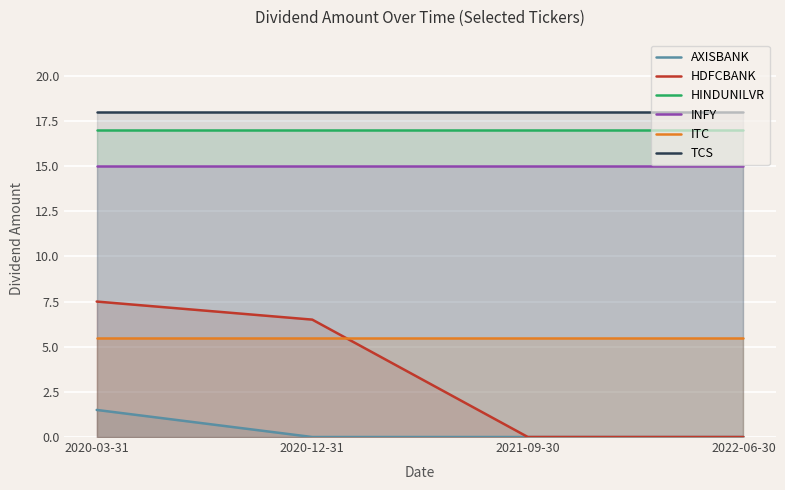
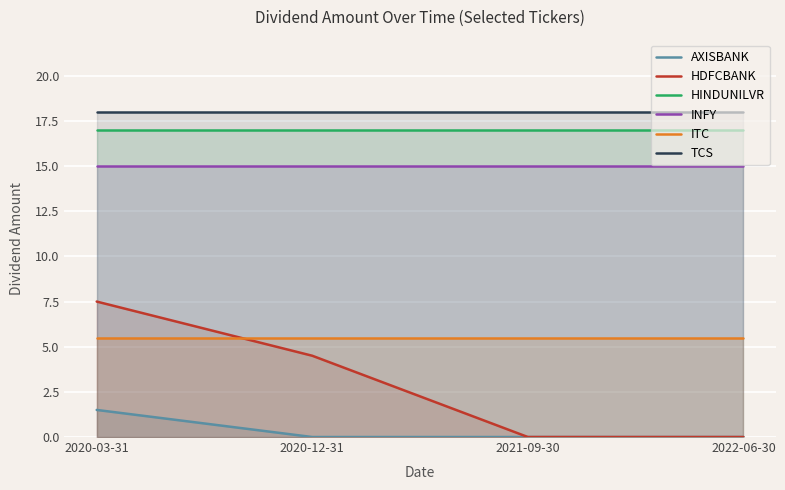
HDFCBANK, 2020-12-31: 6.5 -> 4.5
